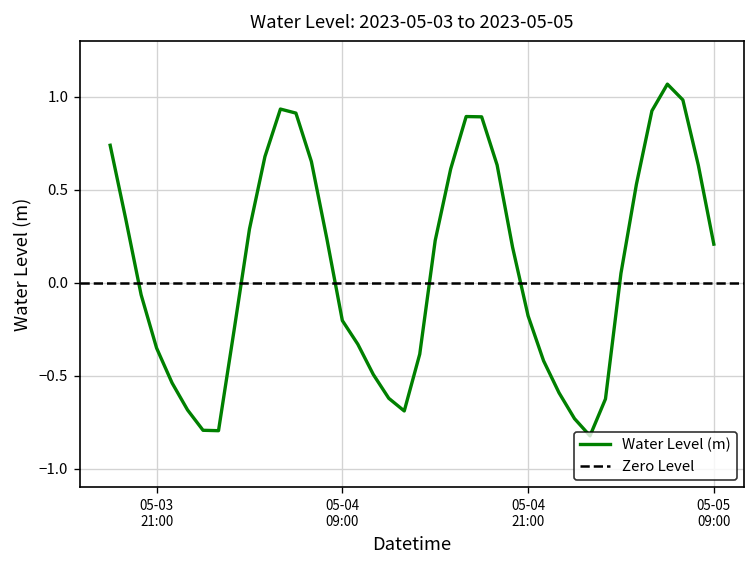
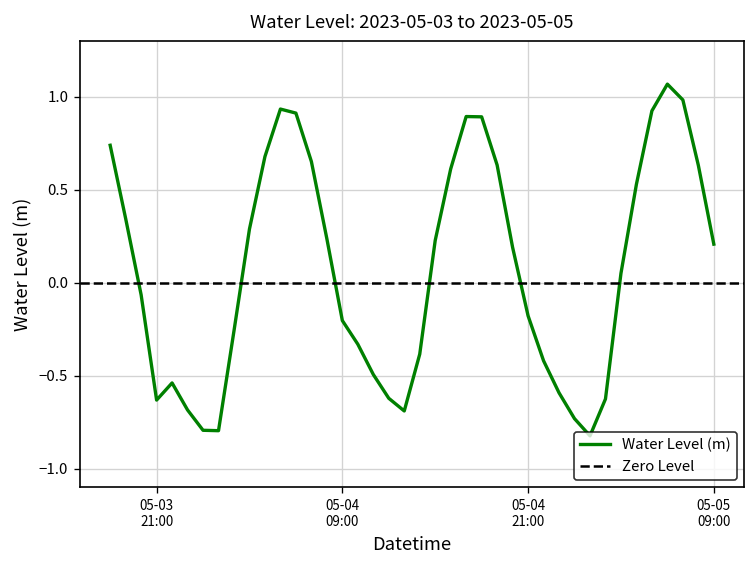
05-03 21:00: -0.35 -> -0.63
